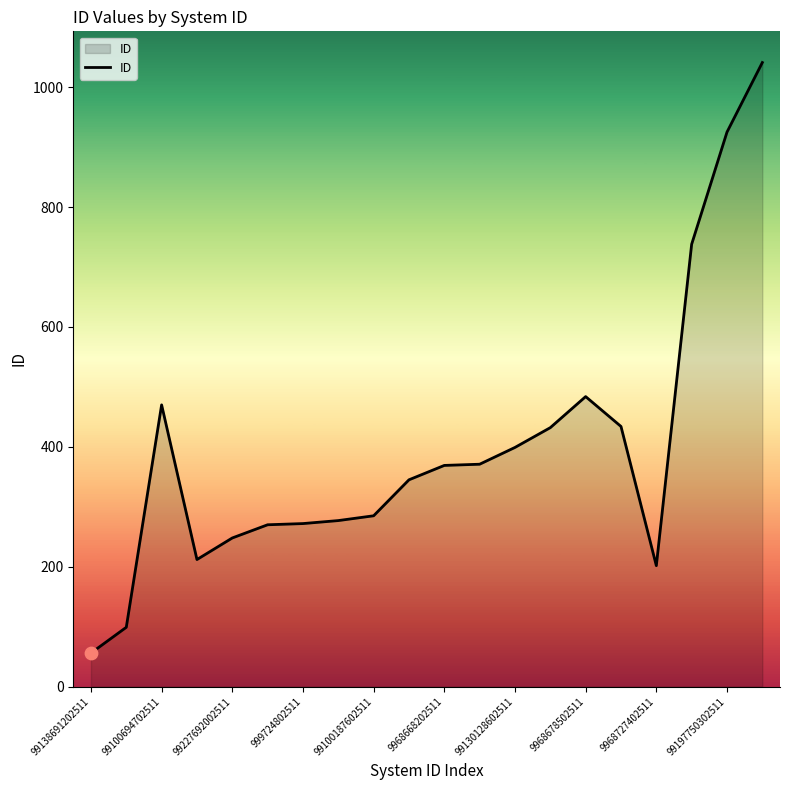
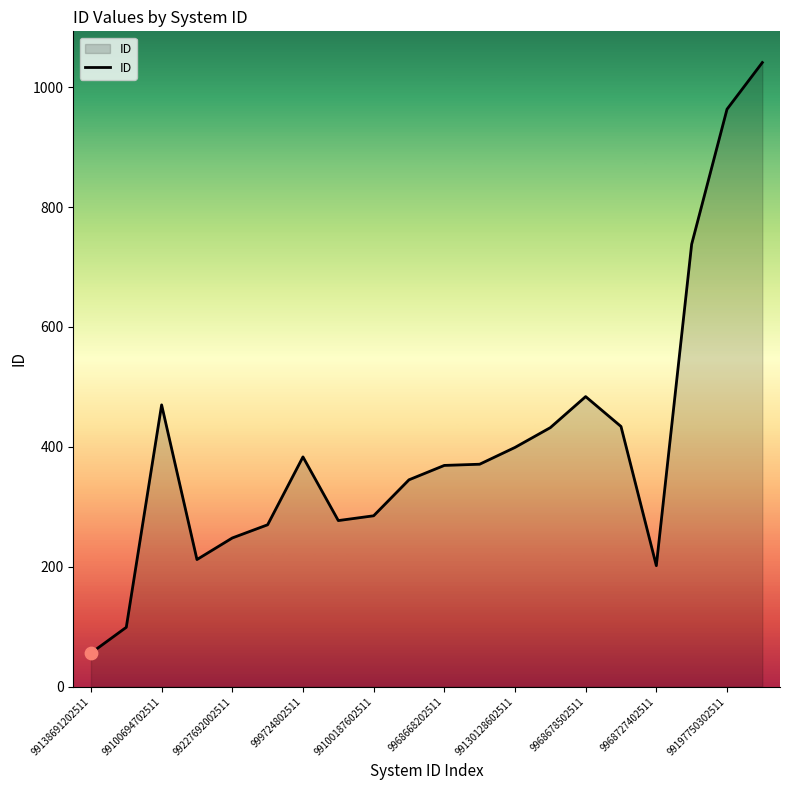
ID, 999724802511: 270 -> 380
ID, 99197750302511: 930 -> 960
